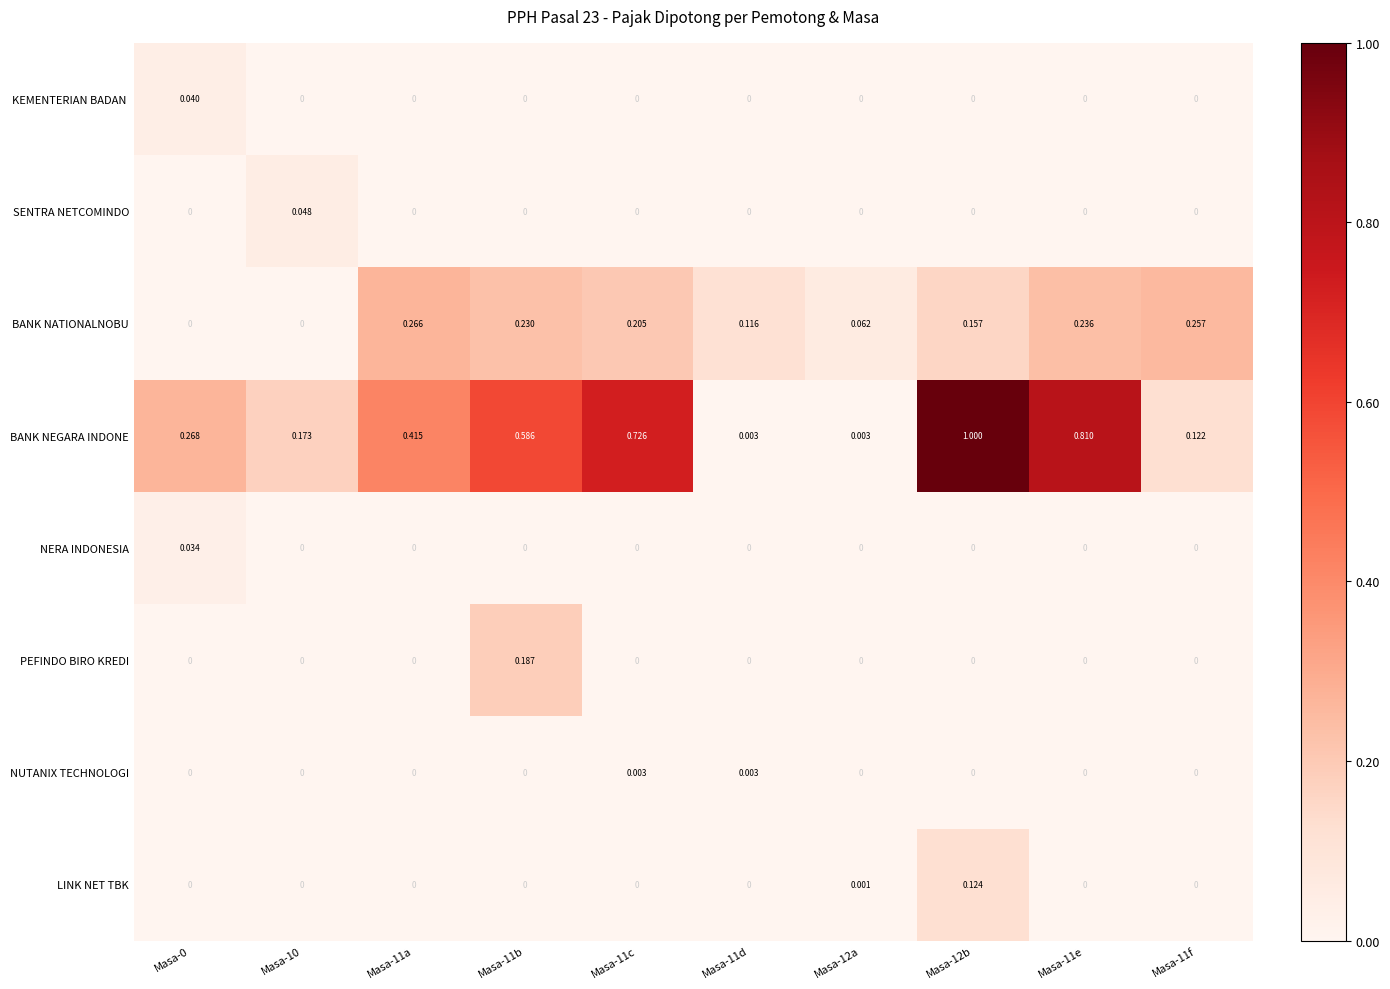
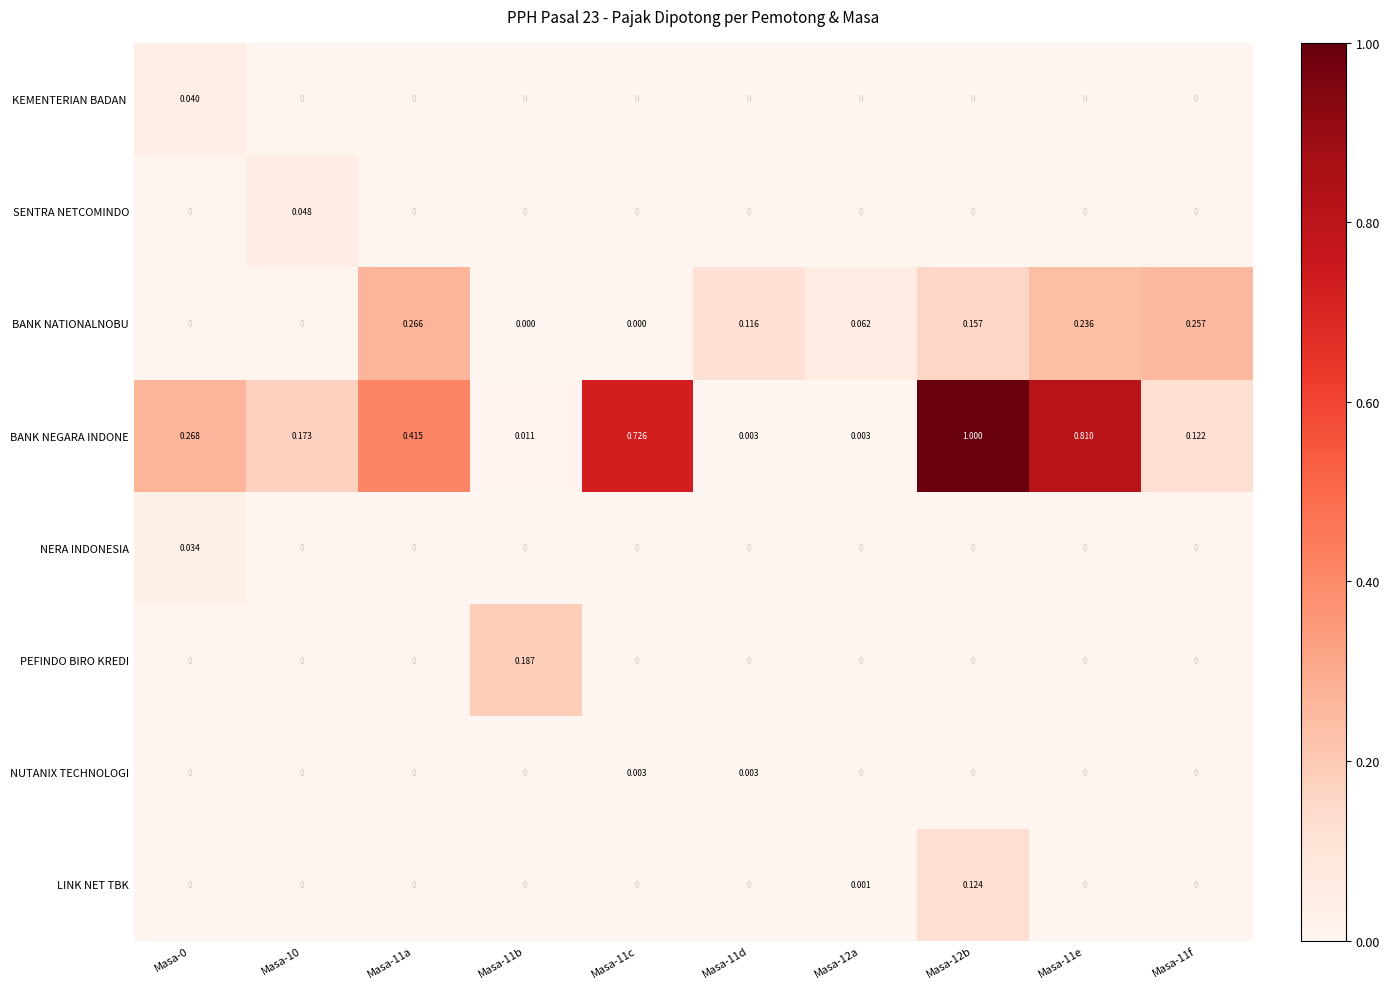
BANK NATIONALNOBU, Masa-11b: 0.230 -> 0.000
BANK NATIONALNOBU, Masa-11c: 0.205 -> 0.000
BANK NEGARA INDONE, Masa-11b: 0.586 -> 0.011
